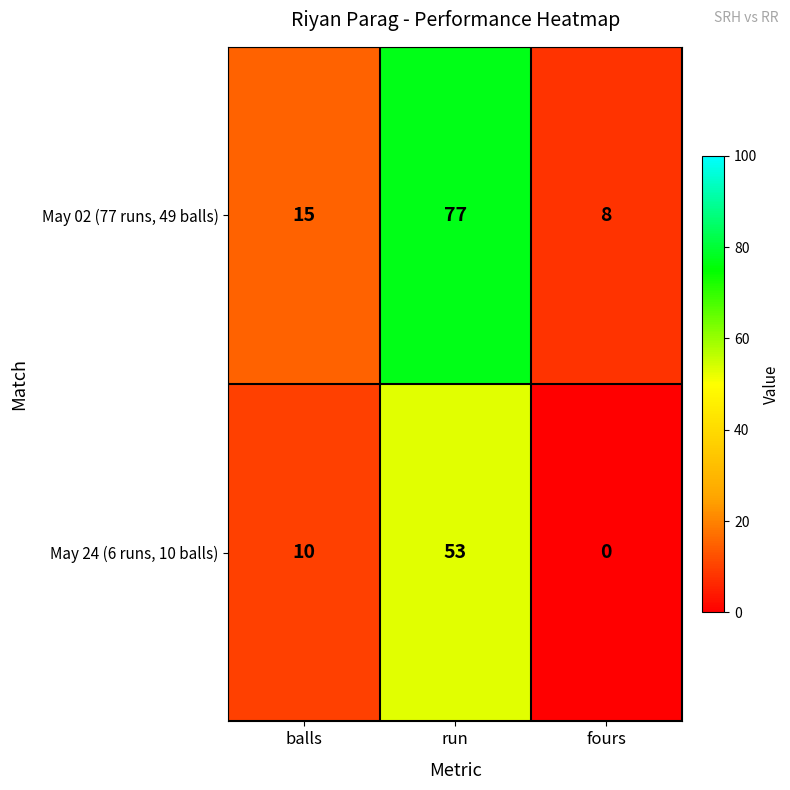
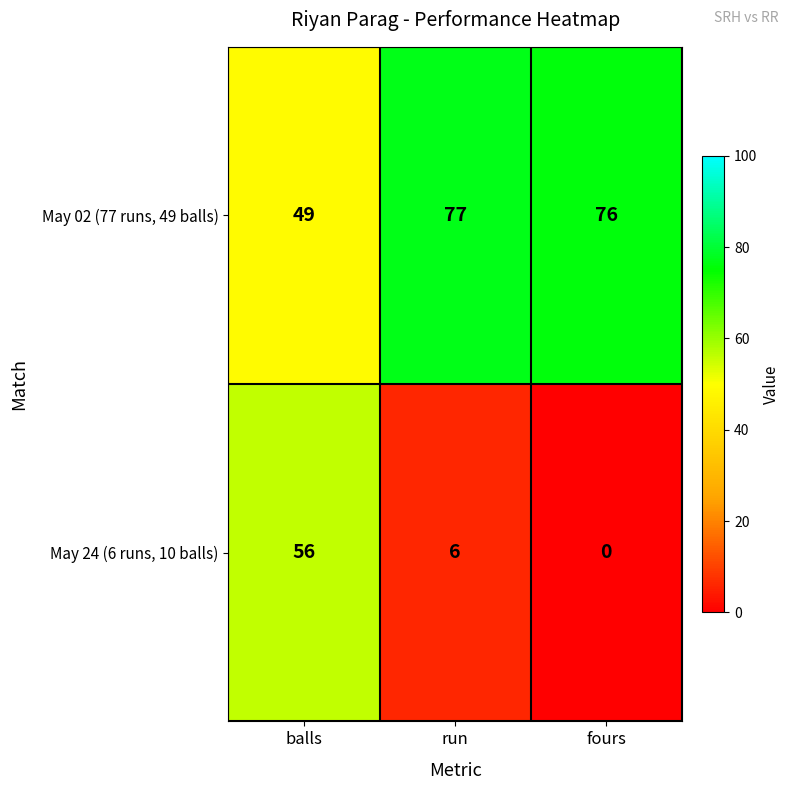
May 02 (77 runs, 49 balls), balls: 15 -> 49
May 02 (77 runs, 49 balls), fours: 8 -> 76
May 24 (6 runs, 10 balls), balls: 10 -> 56
May 24 (6 runs, 10 balls), run: 53 -> 6
